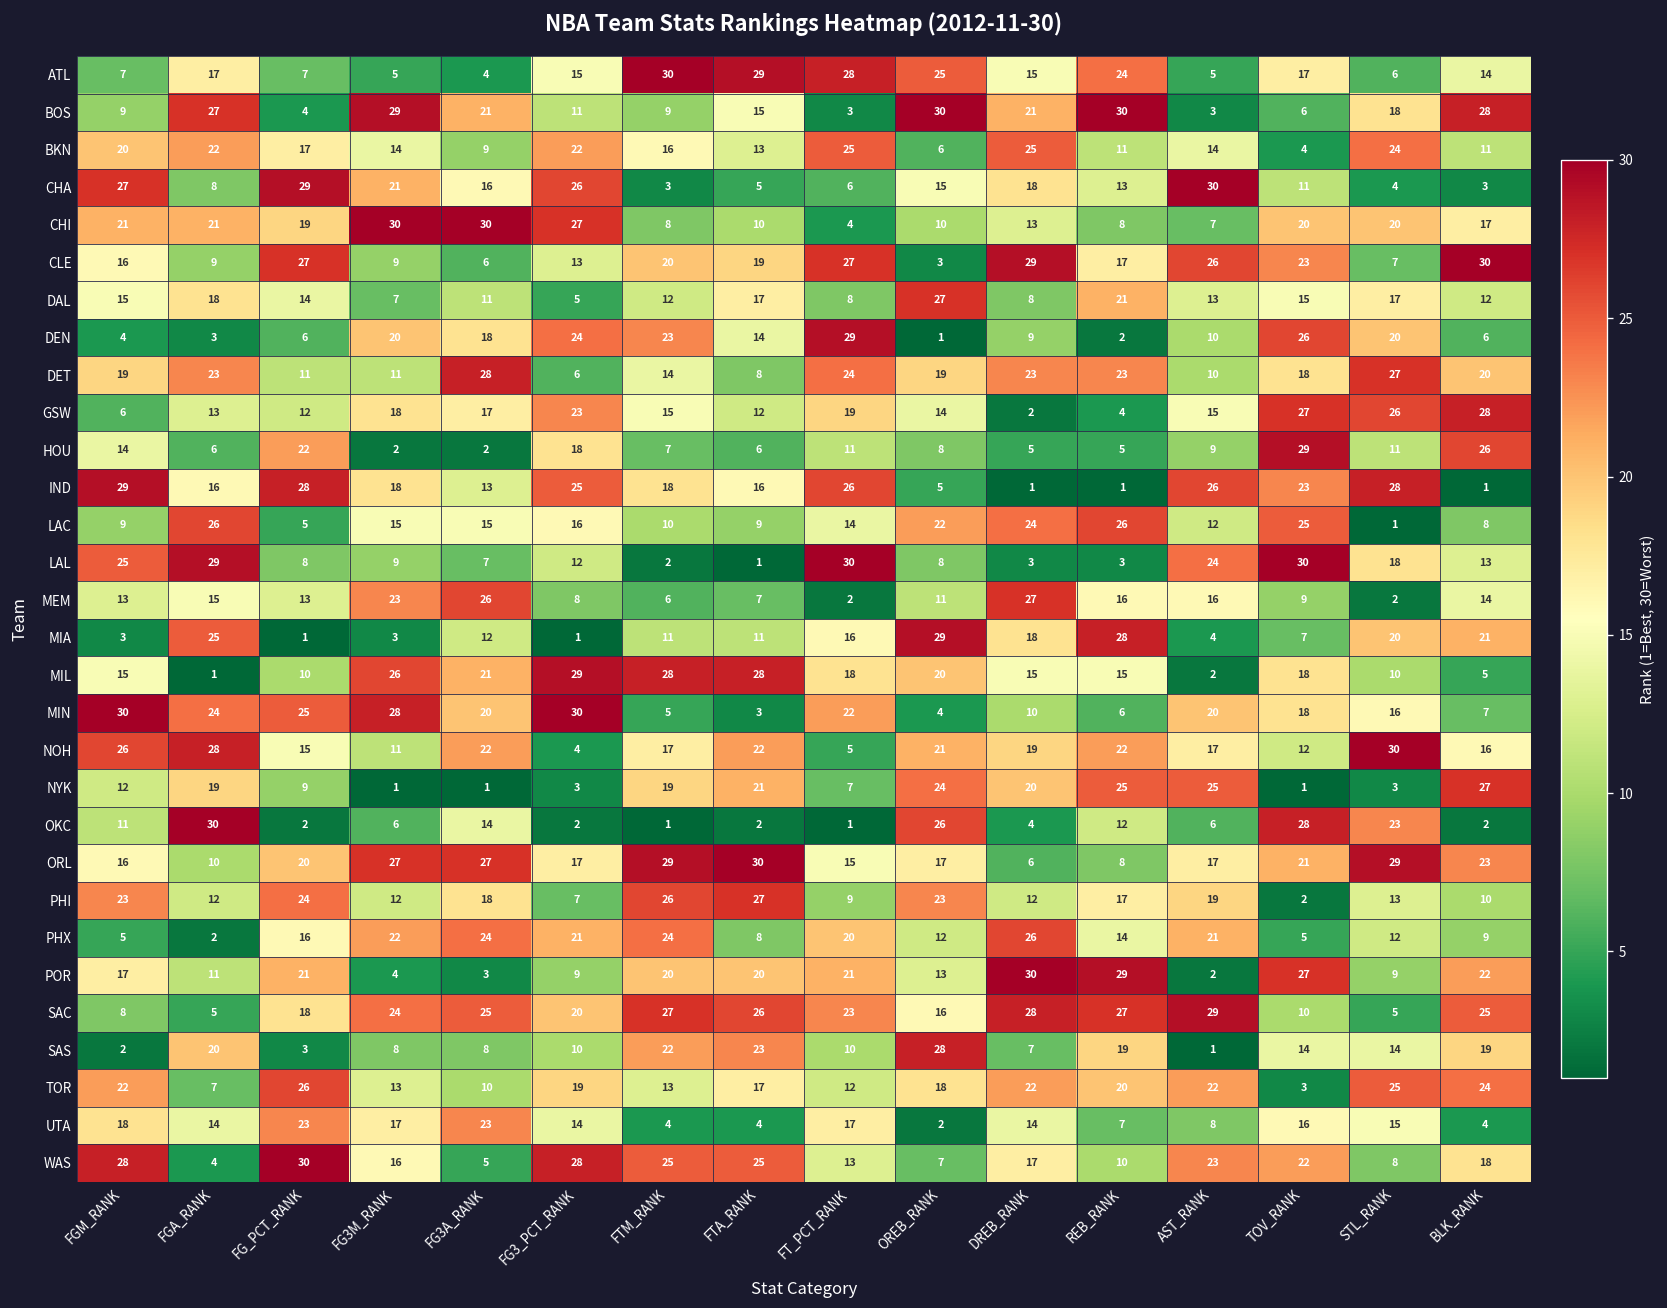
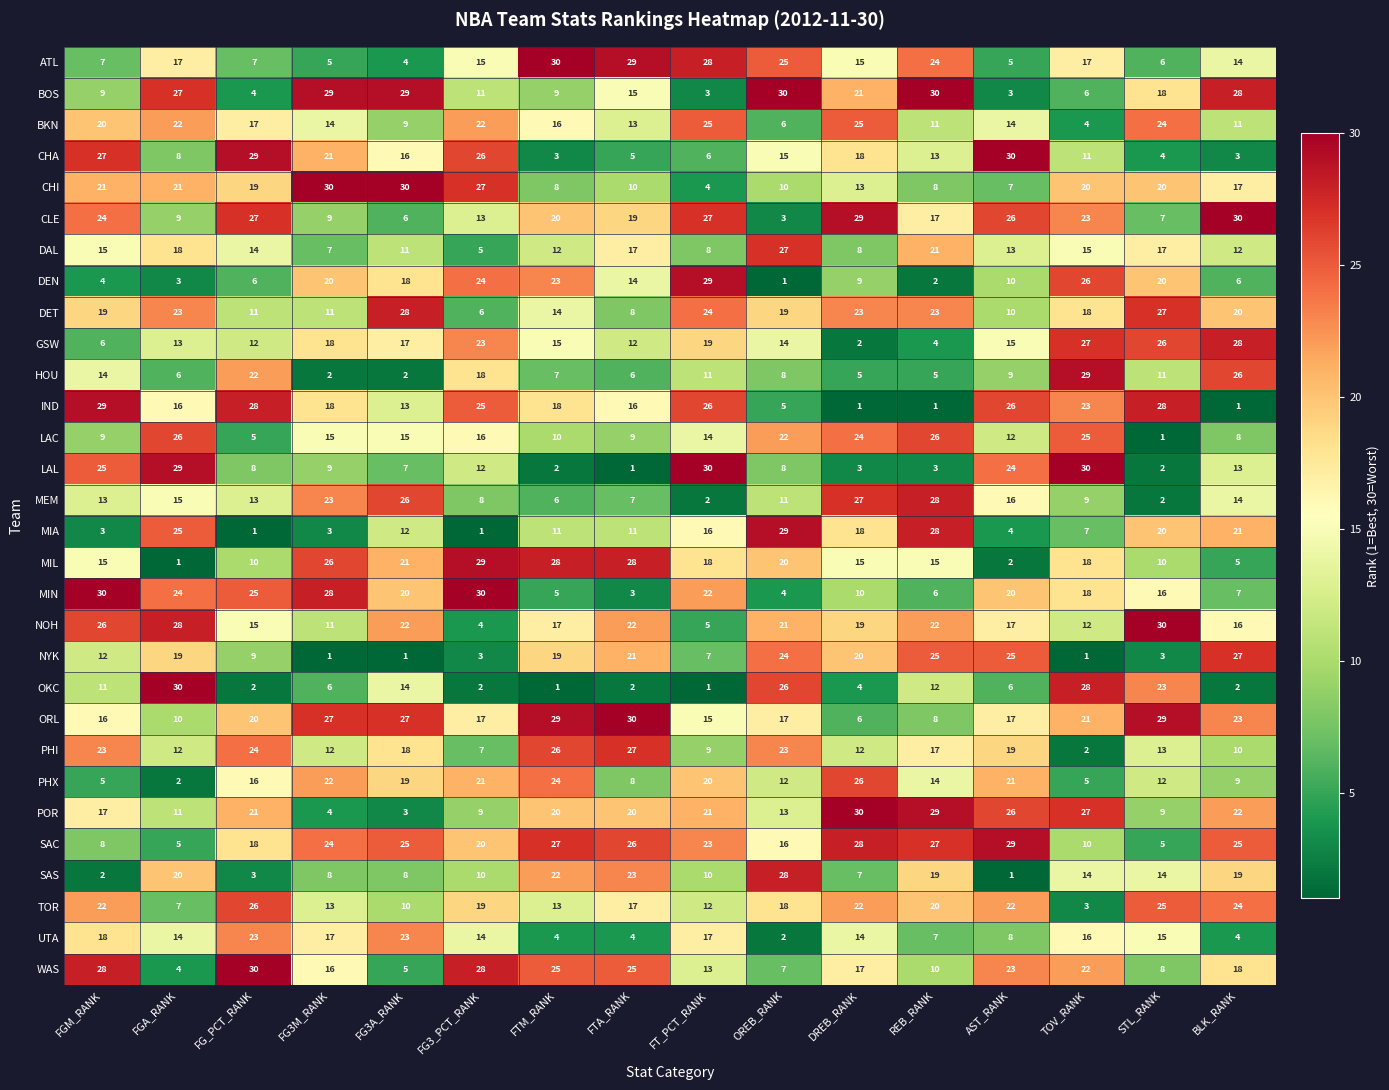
BOS, FG3A_RANK: 21 -> 29
CLE, FGM_RANK: 16 -> 24
LAL, STL_RANK: 18 -> 2
MEM, REB_RANK: 16 -> 28
PHX, FG3A_RANK: 24 -> 19
POR, AST_RANK: 2 -> 26
